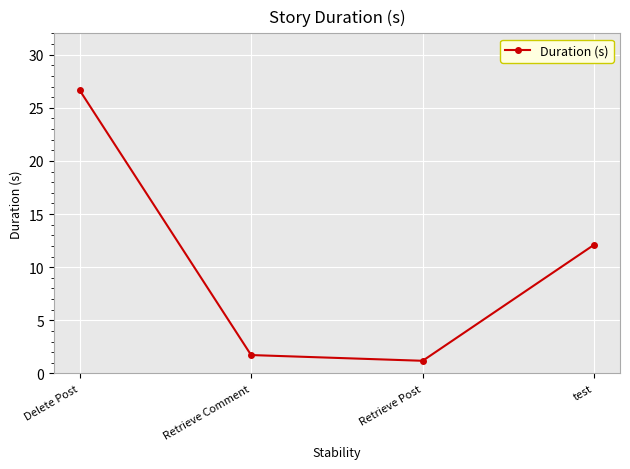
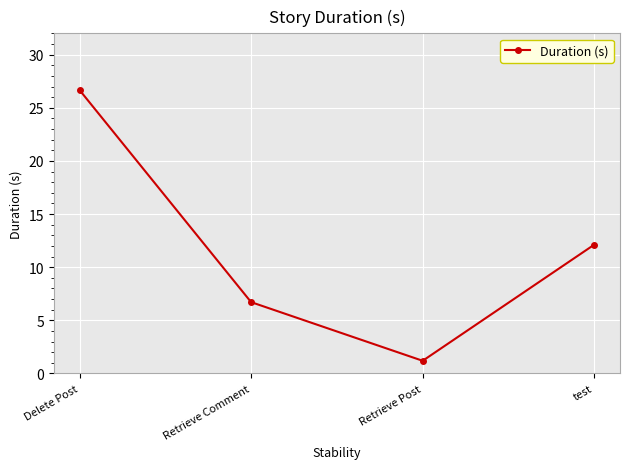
Retrieve Comment: 1.7 -> 6.7
